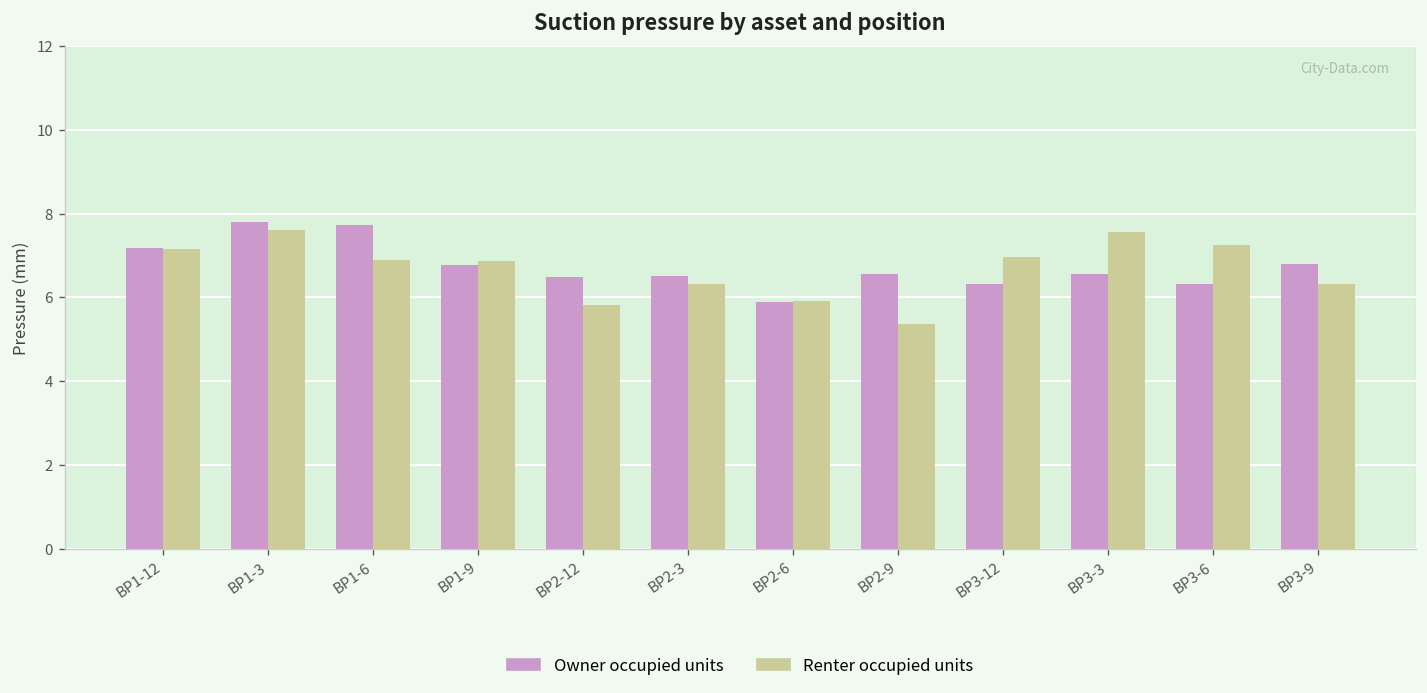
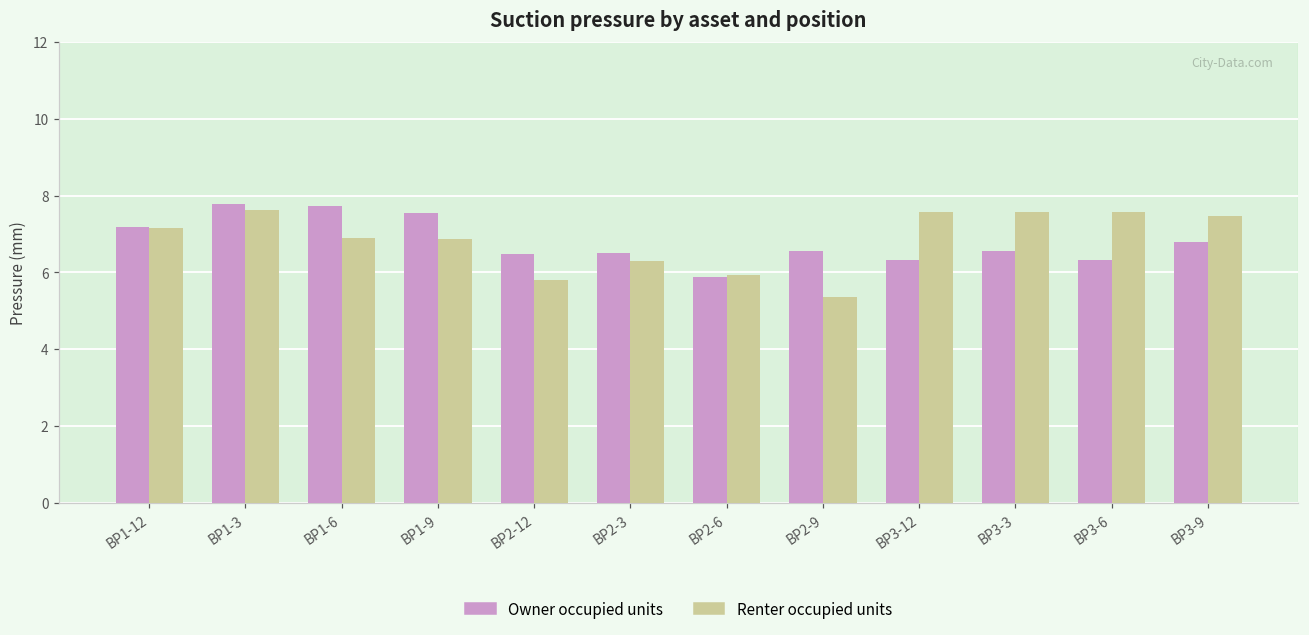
Owner occupied units, BP1-9: 6.8 -> 7.6
Renter occupied units, BP3-12: 7.0 -> 7.6
Renter occupied units, BP3-6: 7.3 -> 7.6
Renter occupied units, BP3-9: 6.3 -> 7.5
